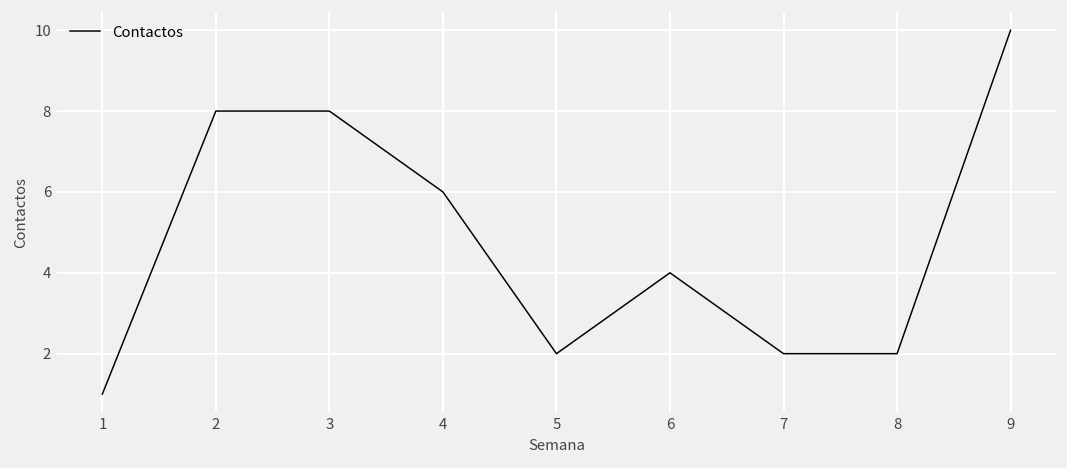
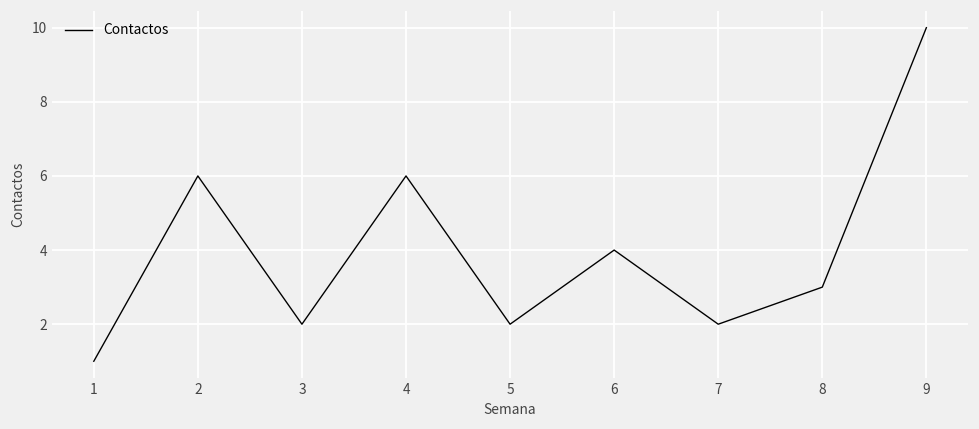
2: 8 -> 6
3: 8 -> 2
8: 2 -> 3
